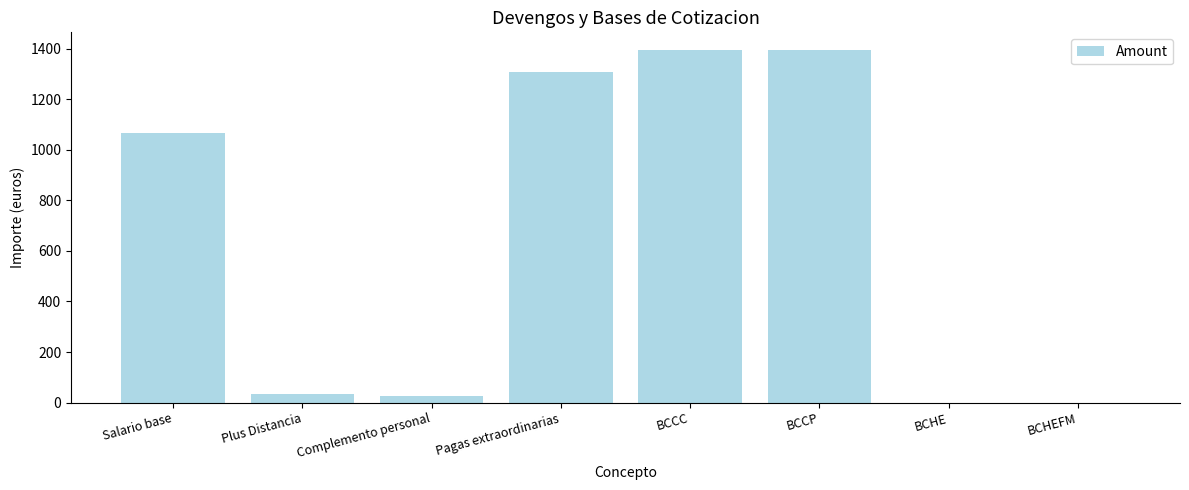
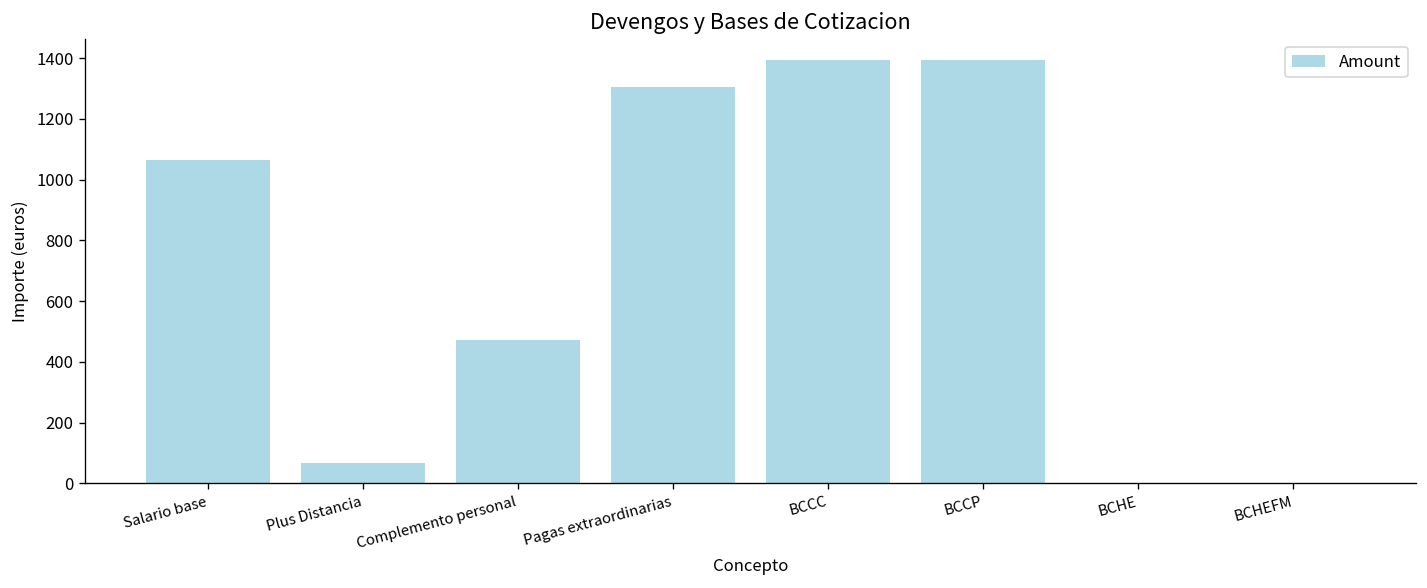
Plus Distancia: 30 -> 70
Complemento personal: 30 -> 470
